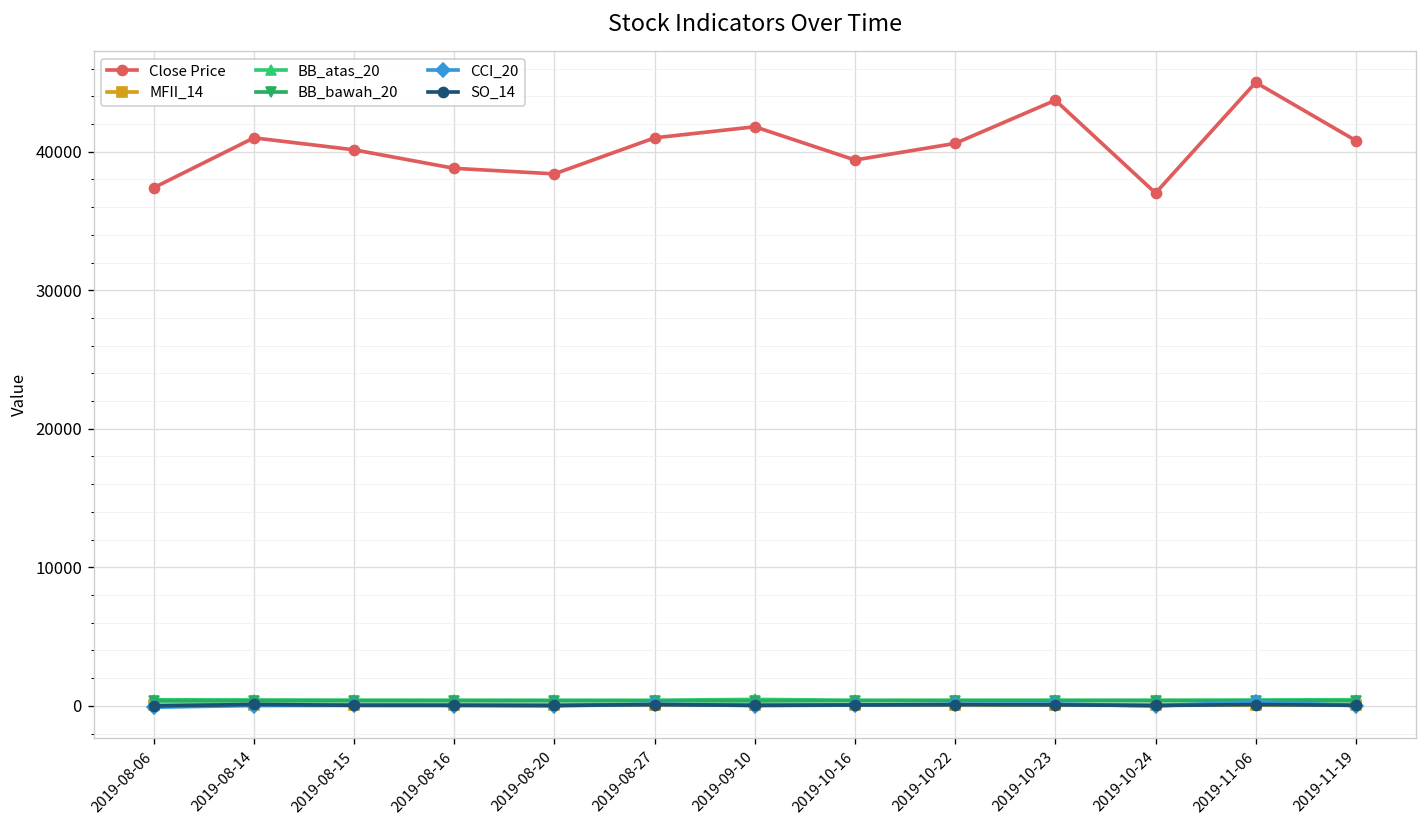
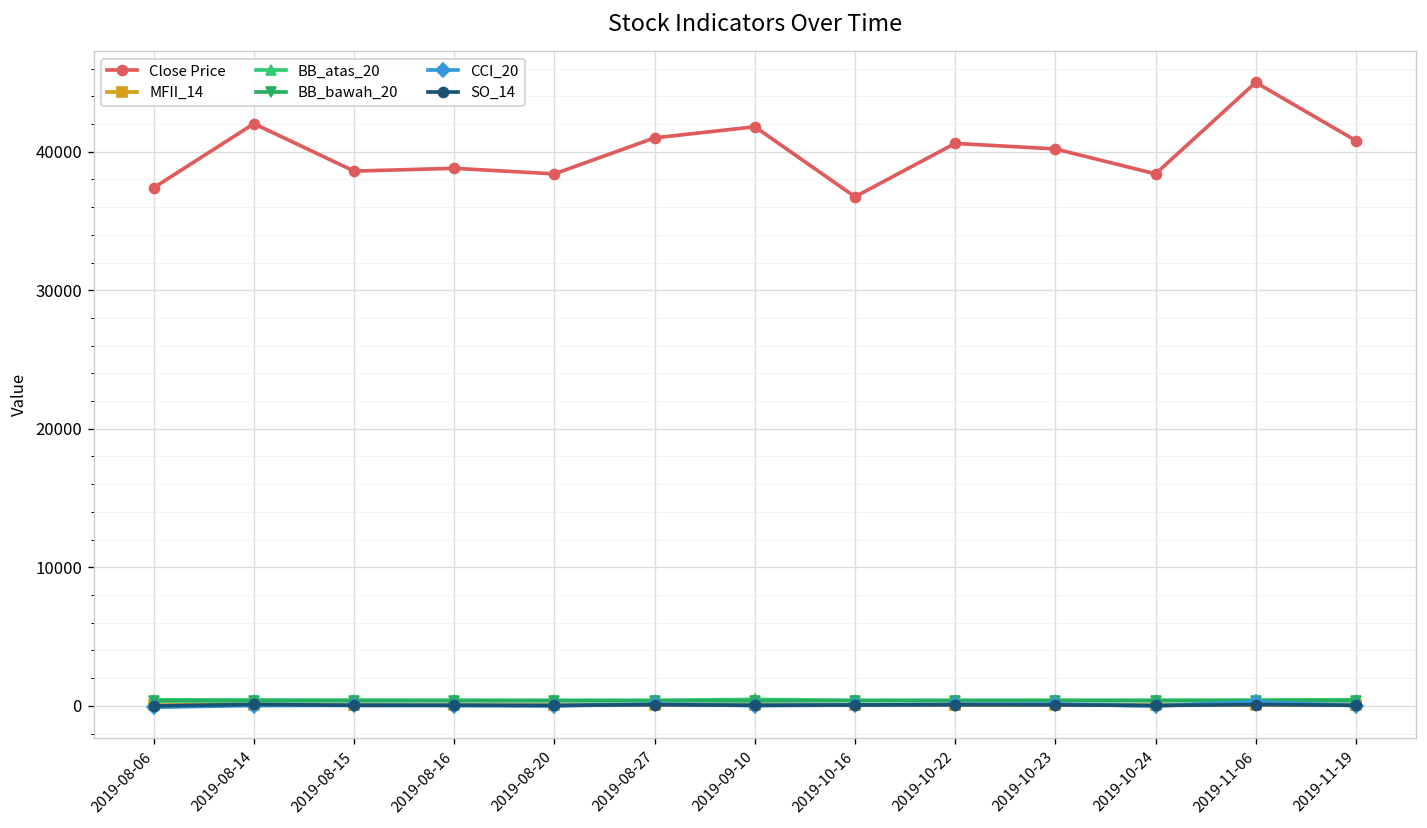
Close Price, 2019-08-14: 41000 -> 42000
Close Price, 2019-08-15: 40100 -> 38600
Close Price, 2019-10-16: 39400 -> 36700
Close Price, 2019-10-23: 43700 -> 40200
Close Price, 2019-10-24: 37000 -> 38400
